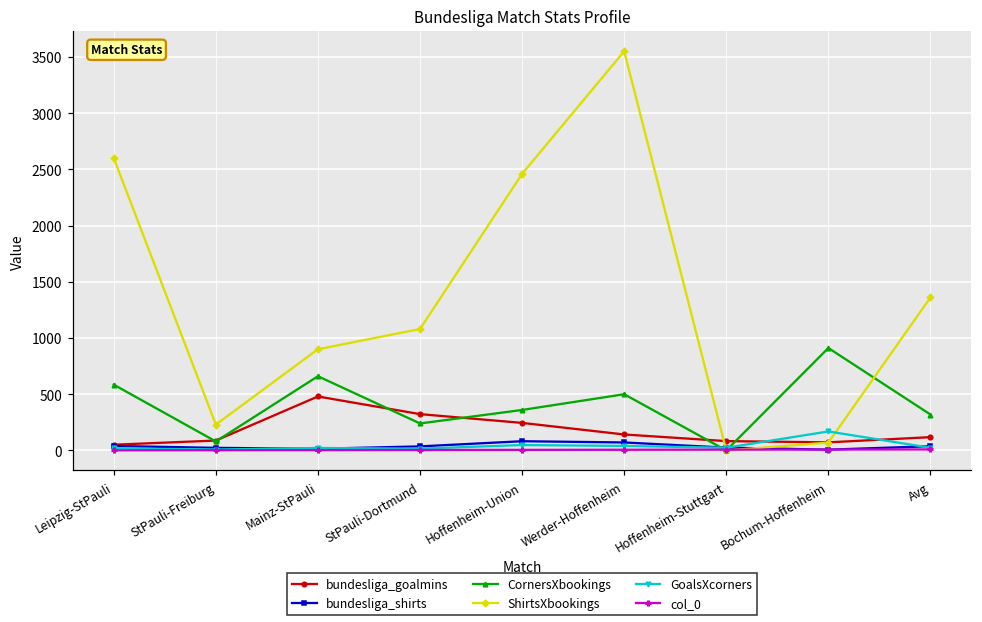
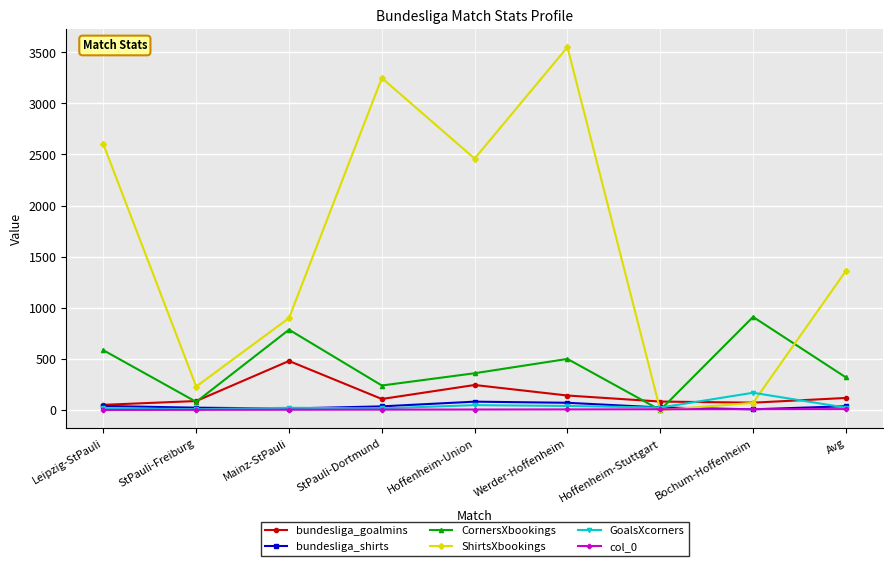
CornersXbookings, Mainz-StPauli: 660 -> 790
bundesliga_goalmins, StPauli-Dortmund: 320 -> 110
ShirtsXbookings, StPauli-Dortmund: 1080 -> 3250
